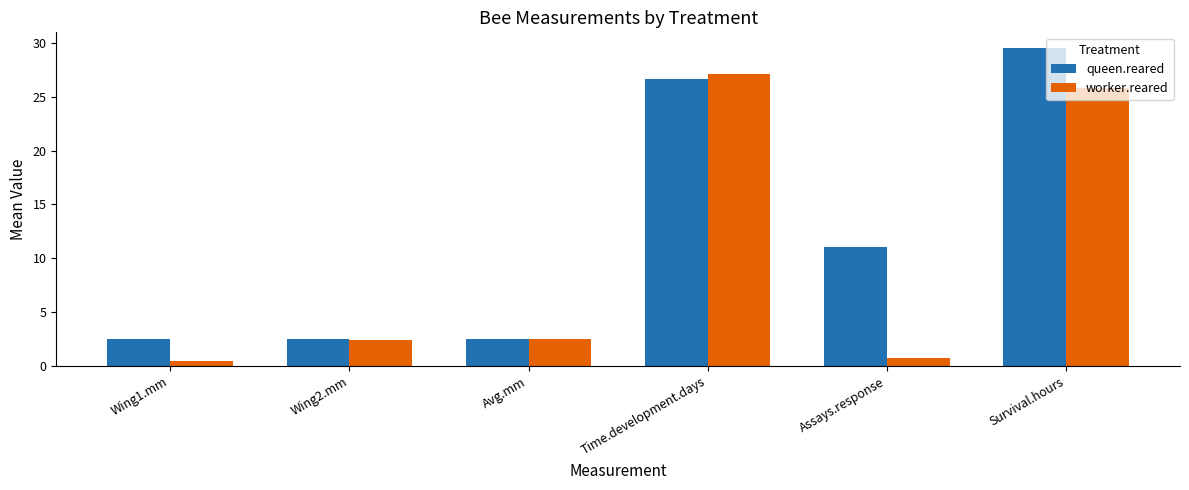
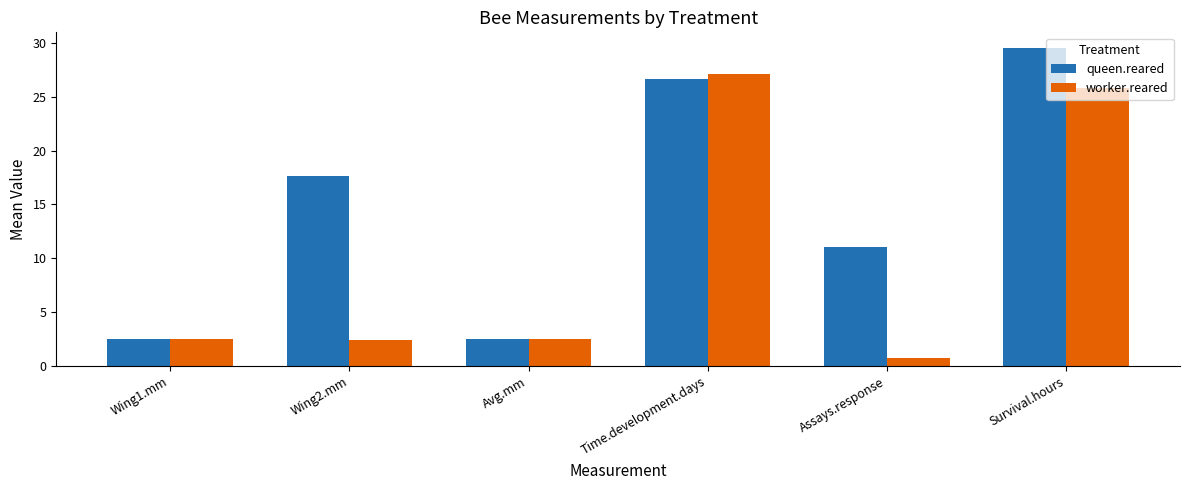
worker.reared, Wing1.mm: 0.5 -> 2.5
queen.reared, Wing2.mm: 2.5 -> 17.6
